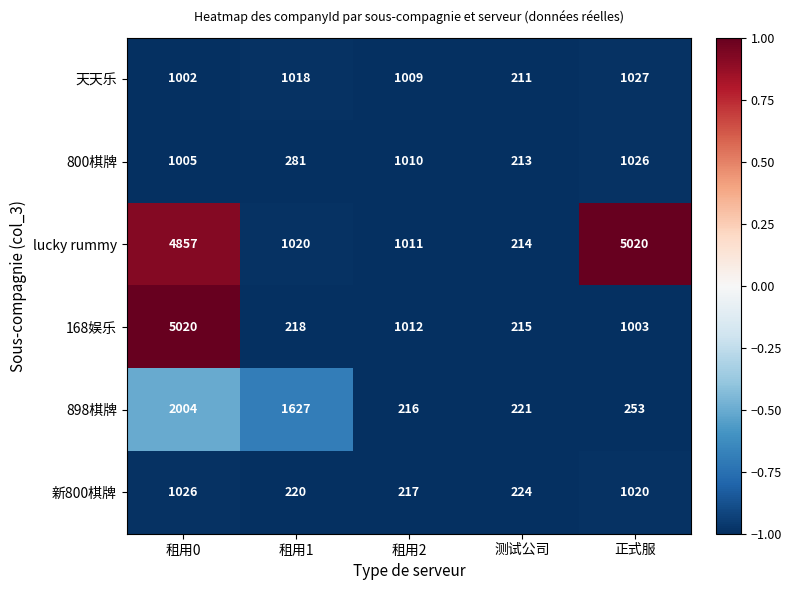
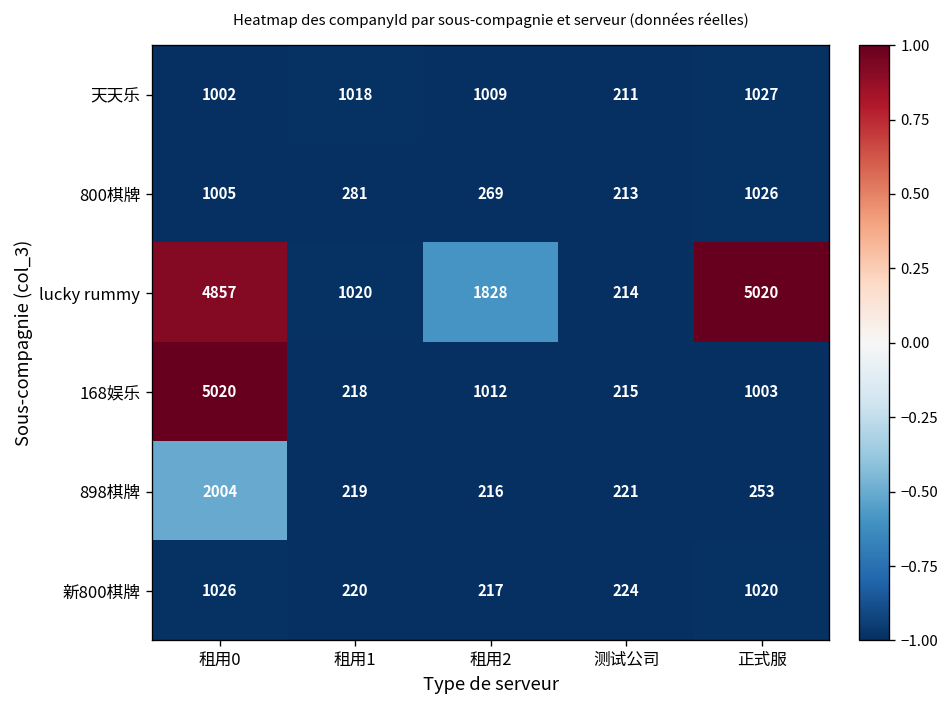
800棋牌, 租用2: 1010 -> 269
lucky rummy, 租用2: 1011 -> 1828
898棋牌, 租用1: 1627 -> 219
